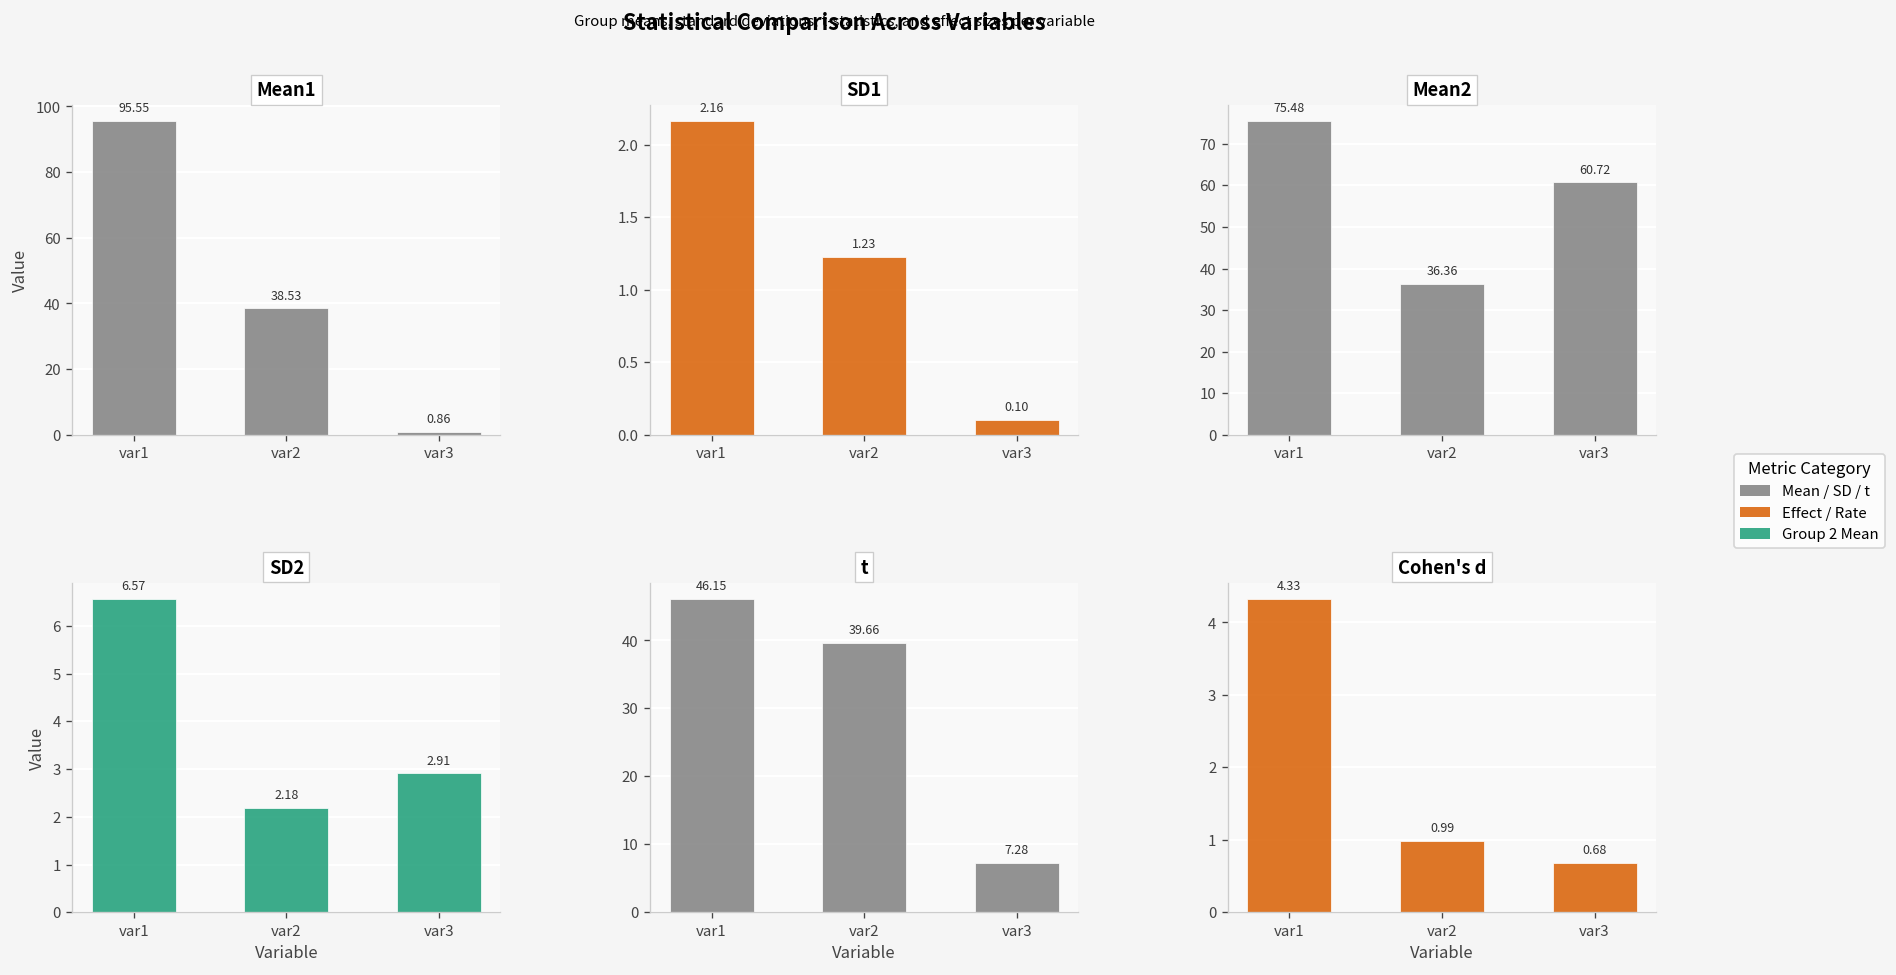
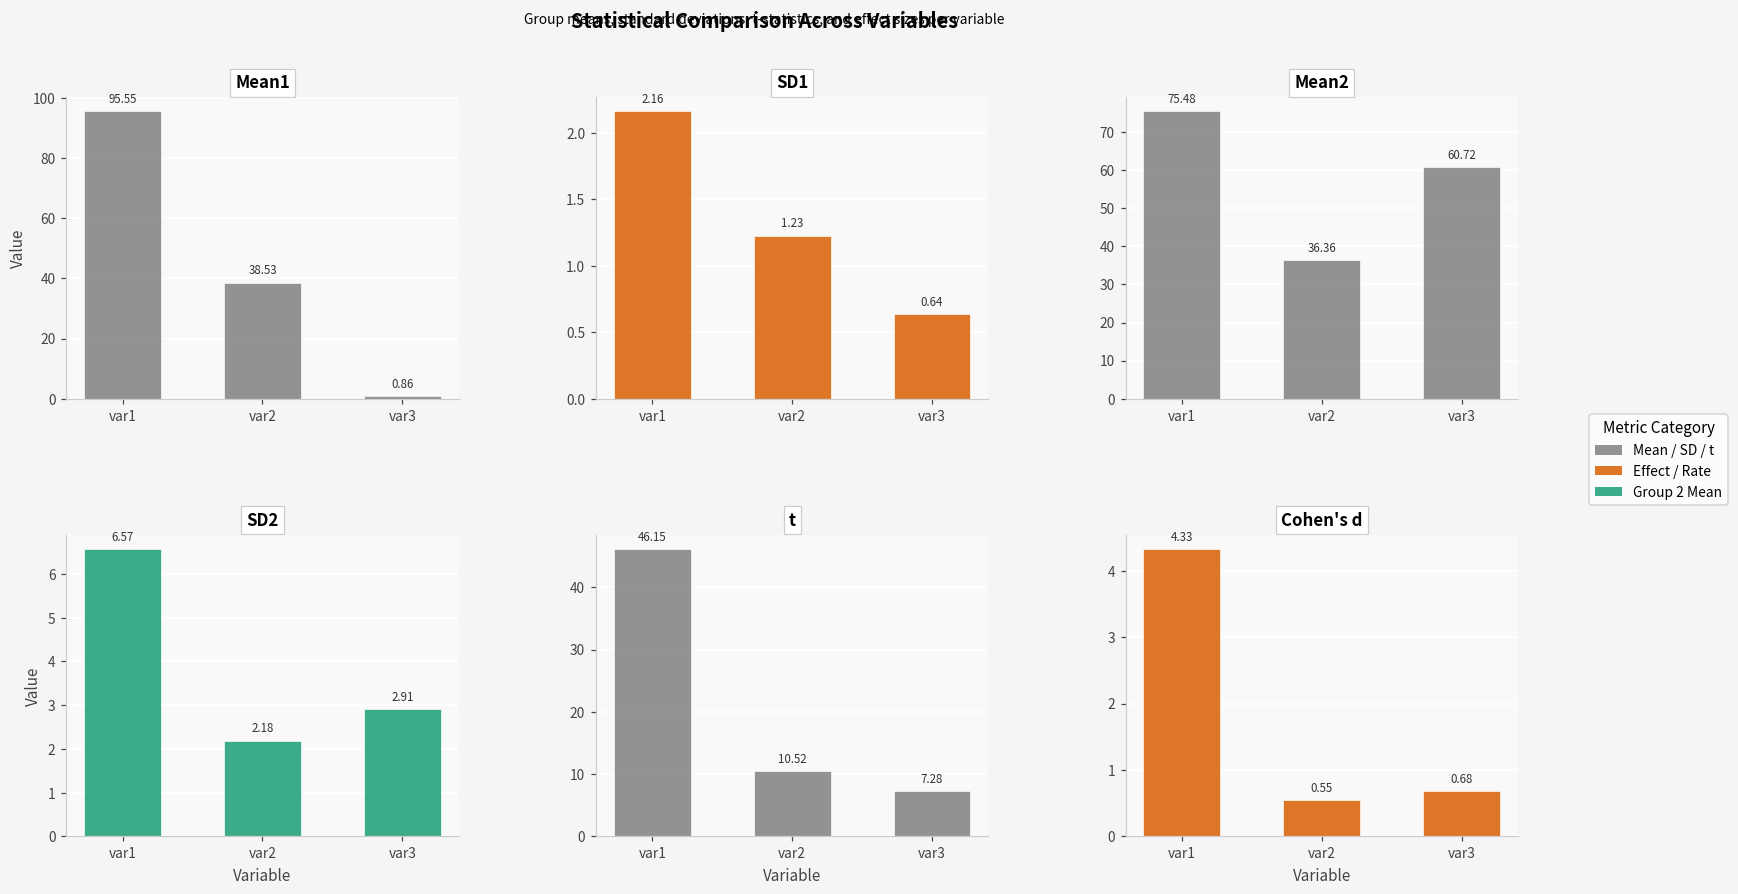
SD1, var3: 0.10 -> 0.64
t, var2: 39.66 -> 10.52
Cohen's d, var2: 0.99 -> 0.55
